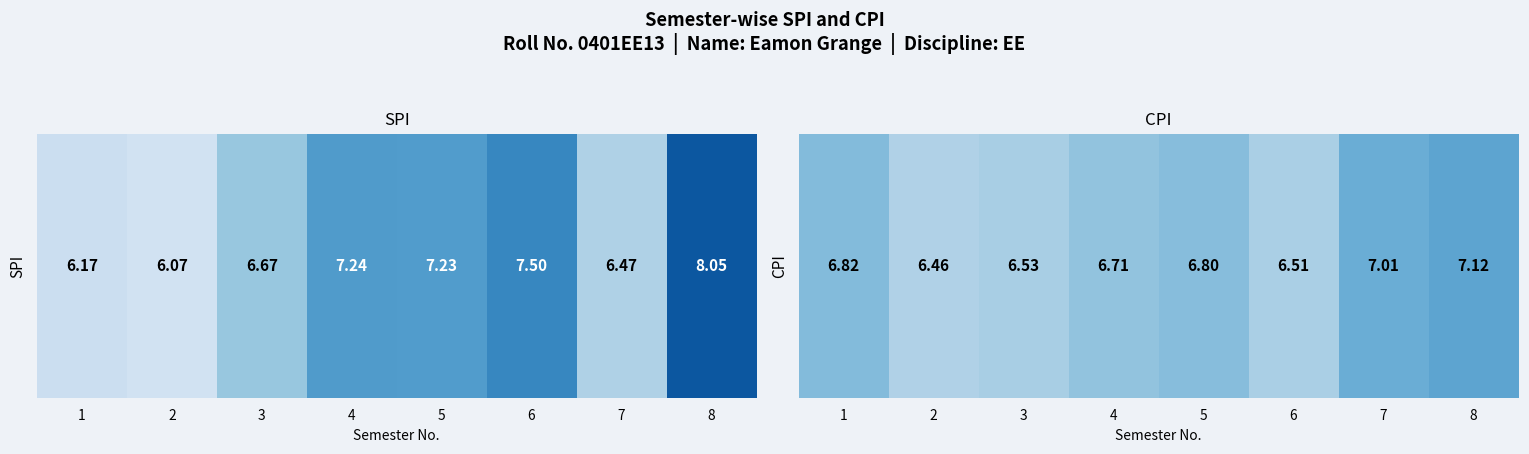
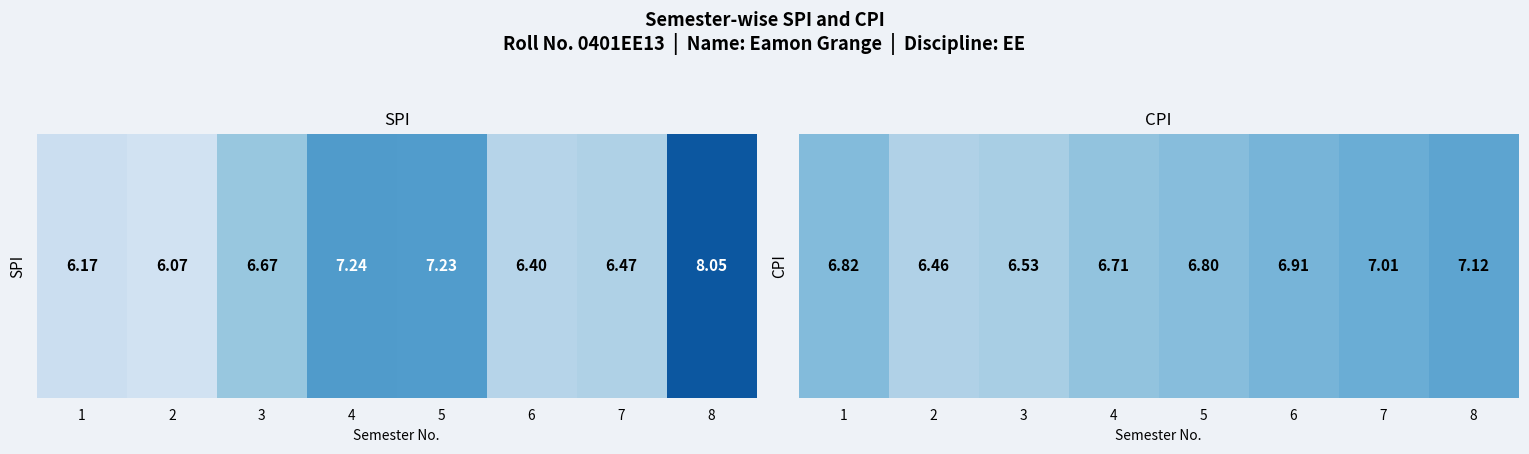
SPI, SPI, 6: 7.50 -> 6.40
CPI, CPI, 6: 6.51 -> 6.91
